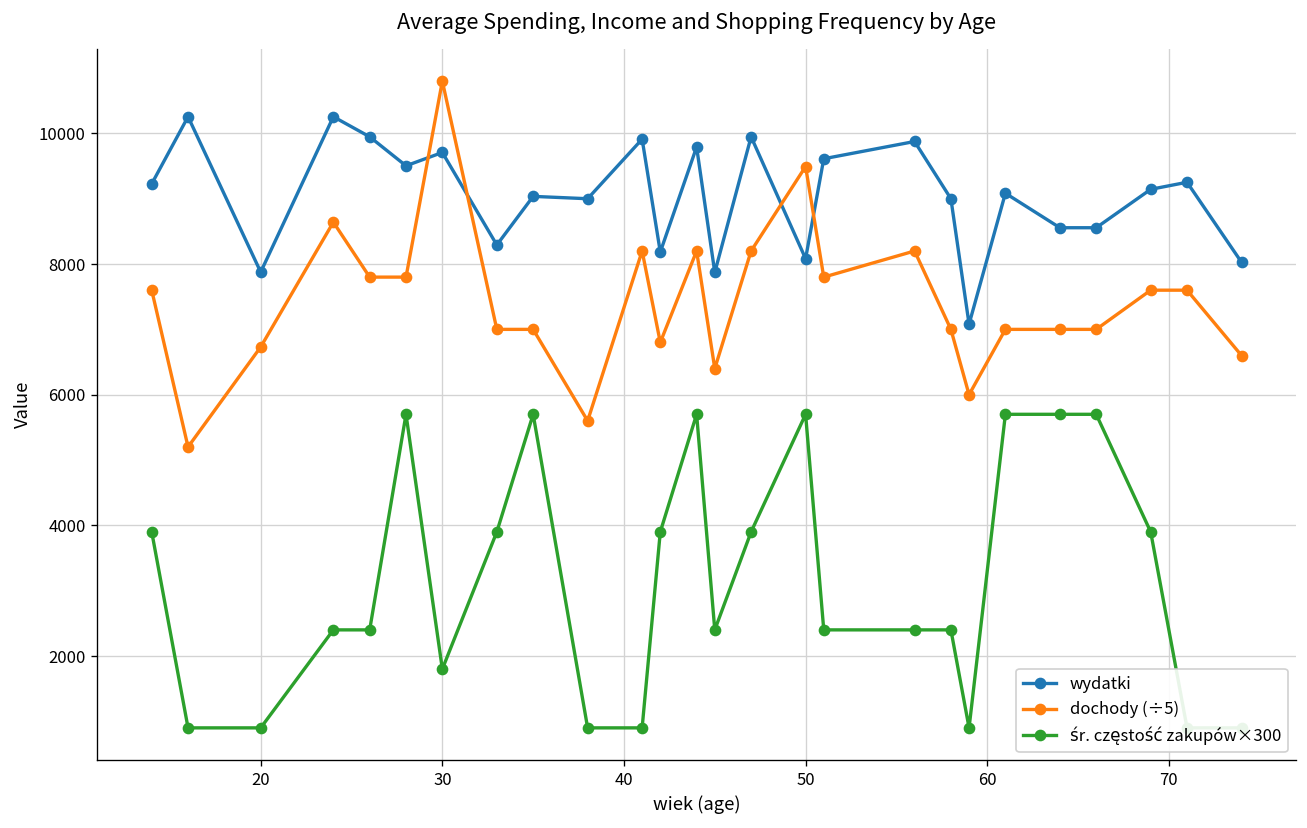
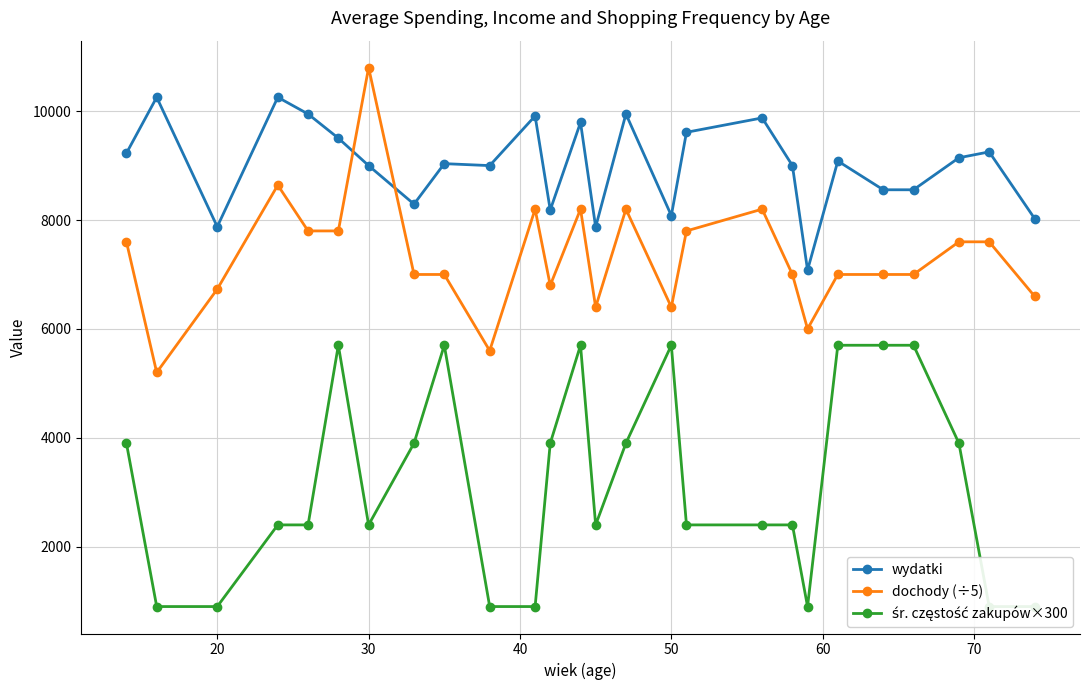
wydatki, 30: 9700 -> 9000
śr. częstość zakupów×300, 30: 1800 -> 2400
dochody (÷5), 50: 9500 -> 6400
